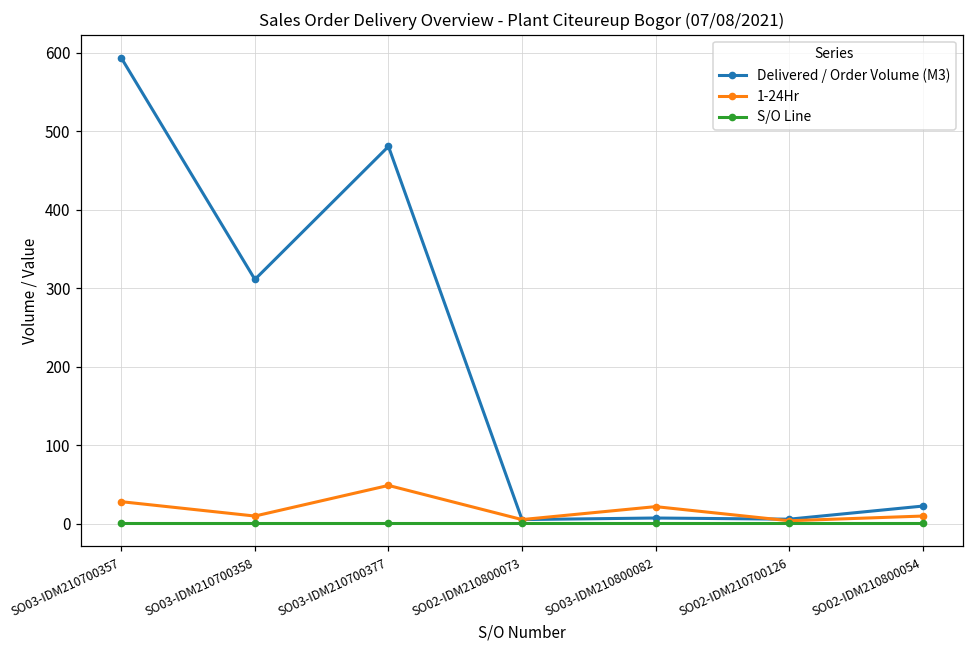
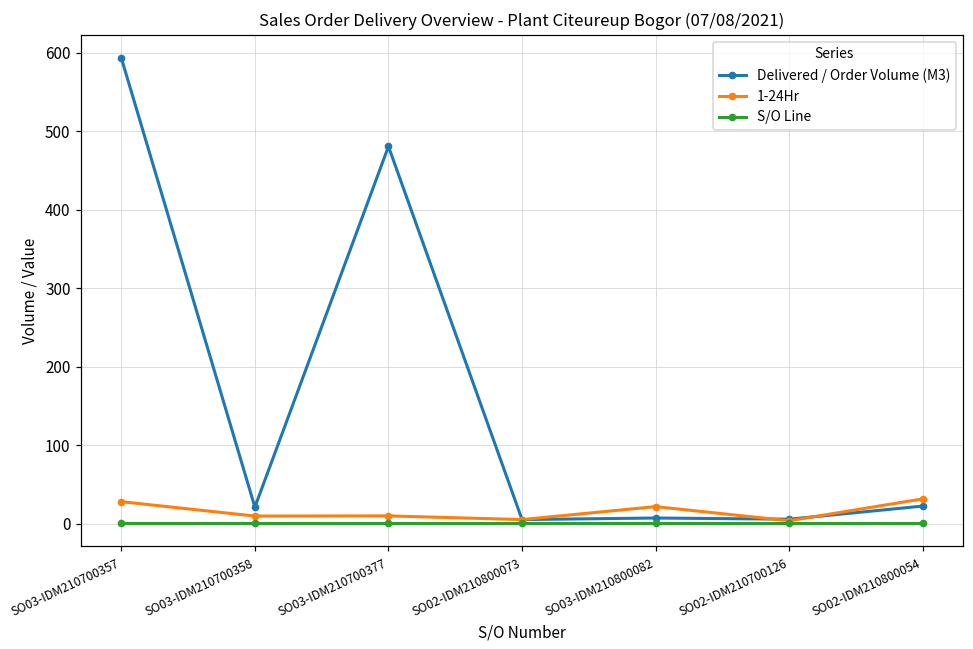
Delivered / Order Volume (M3), SO03-IDM210700358: 310 -> 20
1-24Hr, SO03-IDM210700377: 50 -> 10
1-24Hr, SO02-IDM210800054: 10 -> 30
